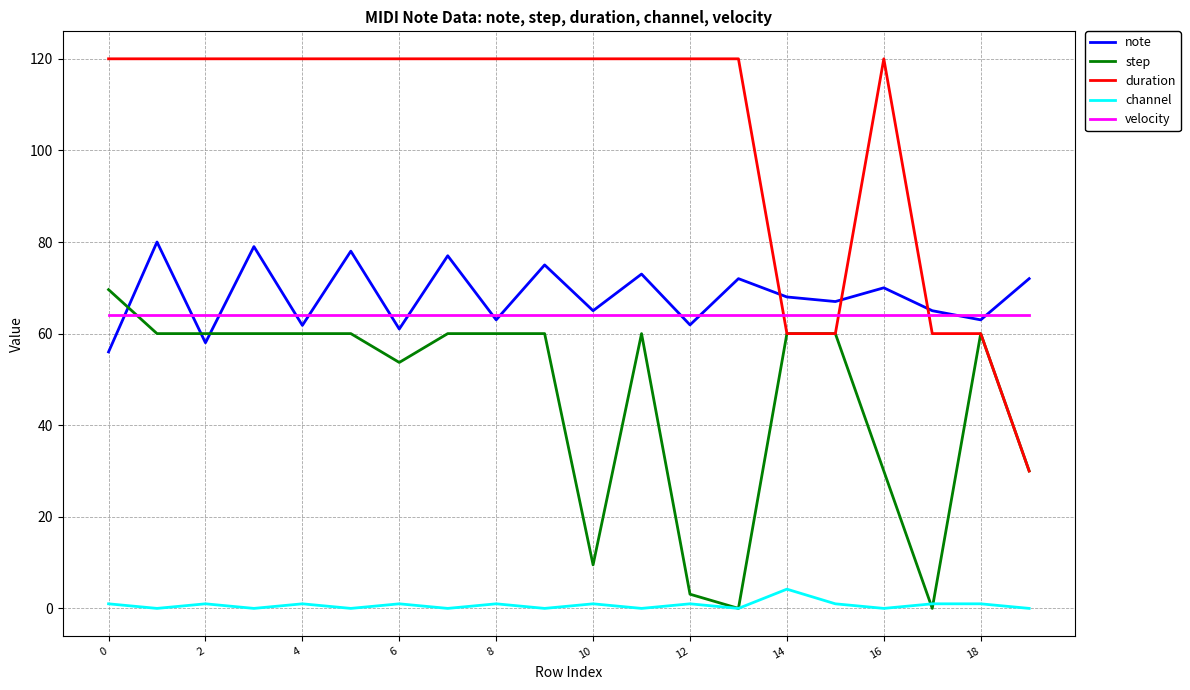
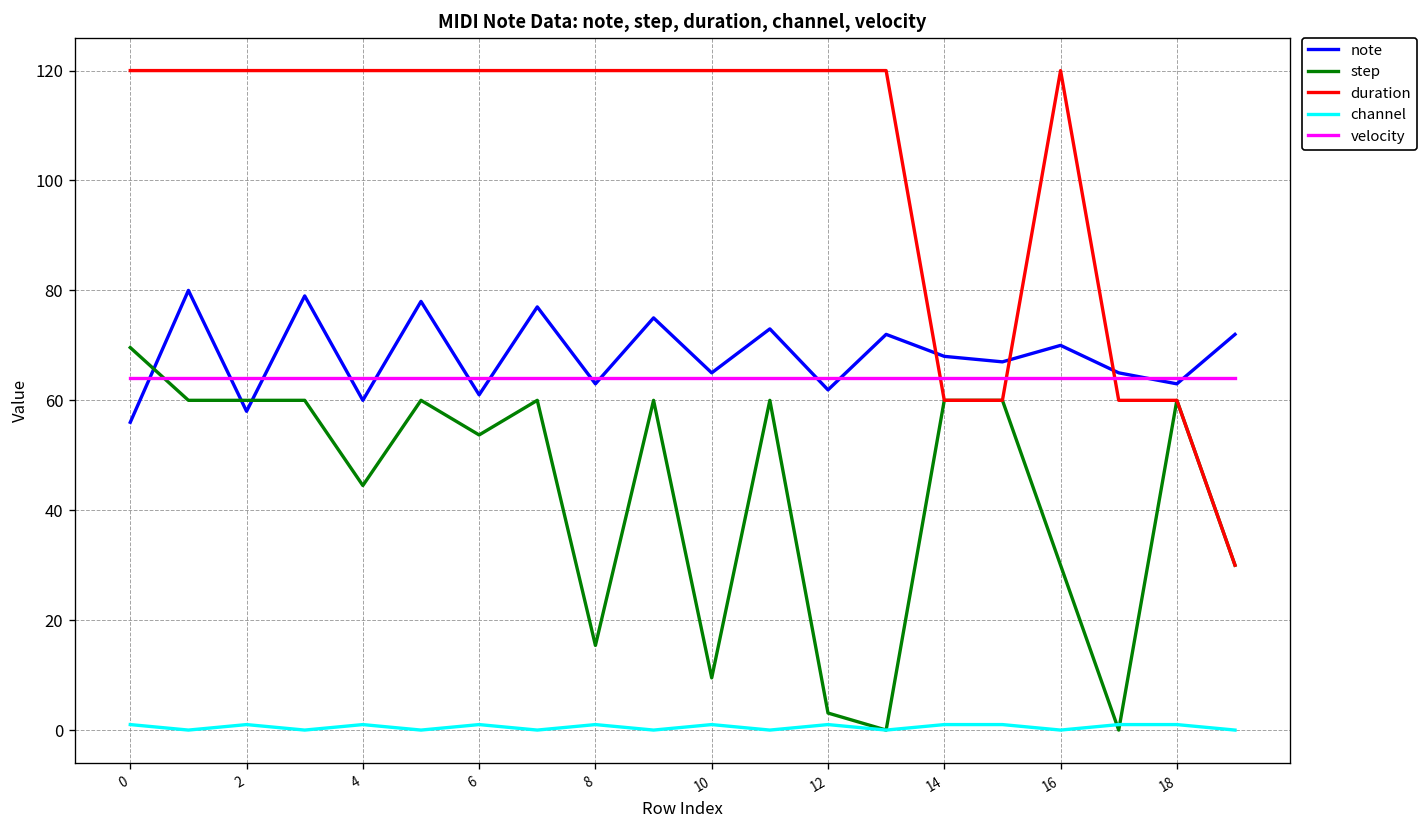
note, 4: 62 -> 60
step, 4: 60 -> 45
step, 8: 60 -> 15
channel, 14: 4 -> 1
